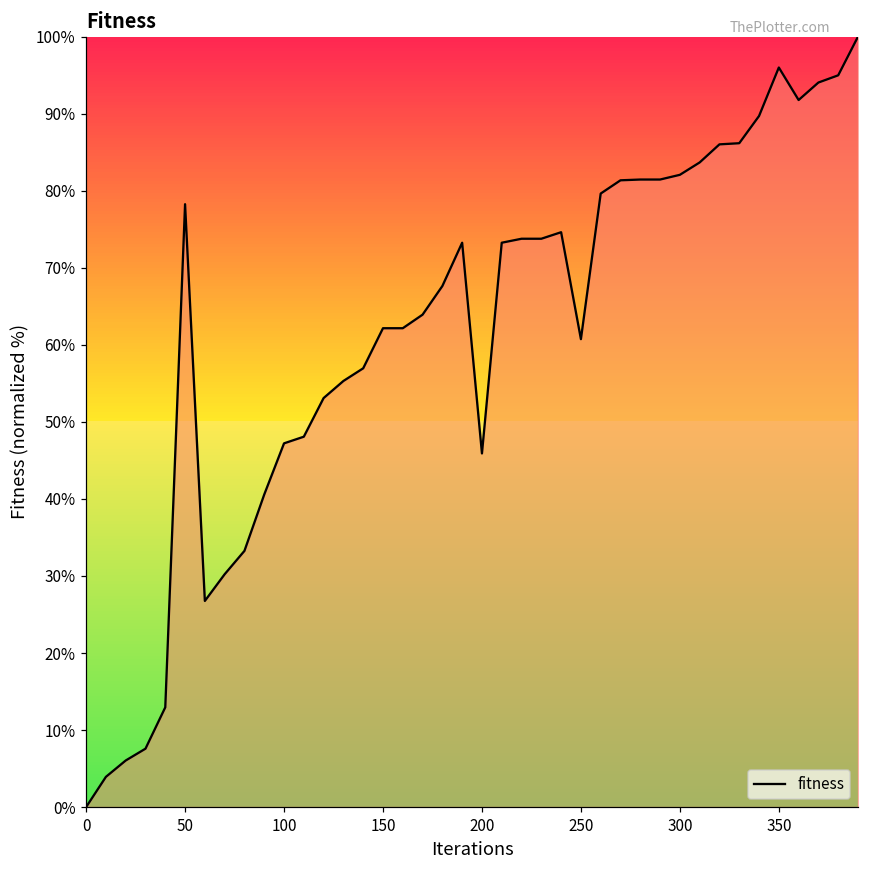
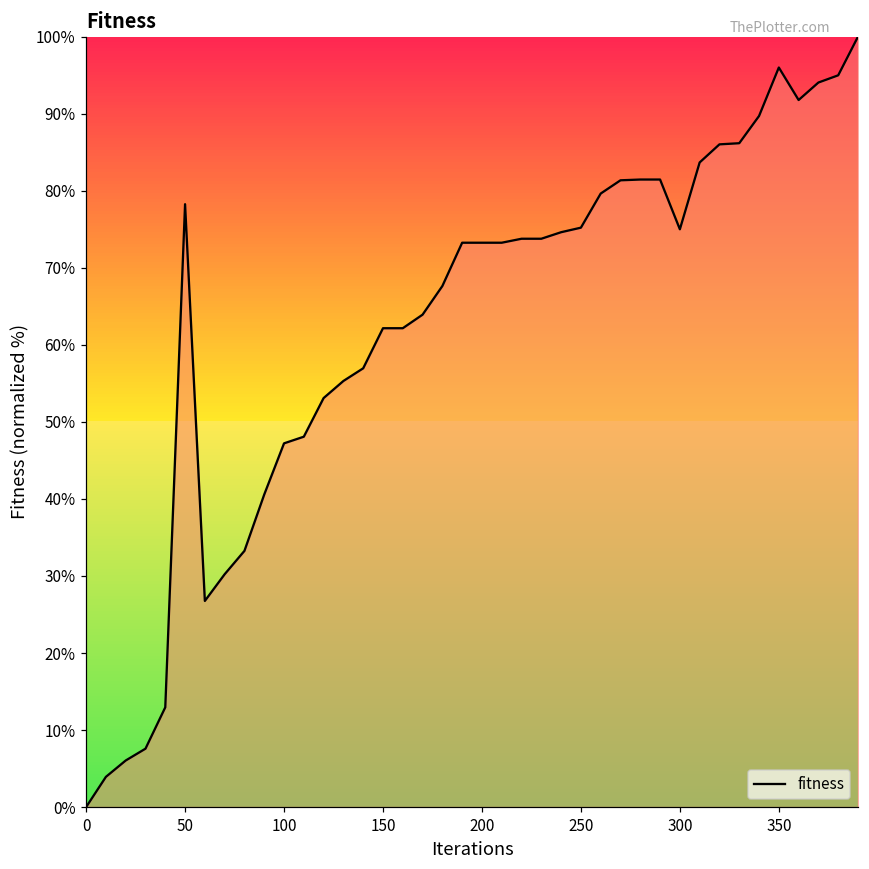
200: 46% -> 73%
250: 61% -> 75%
300: 82% -> 75%
